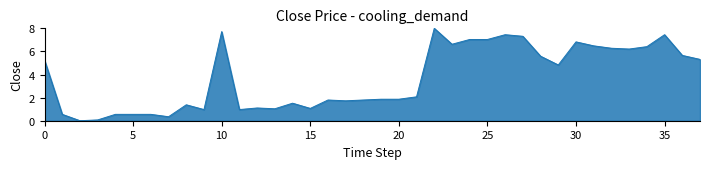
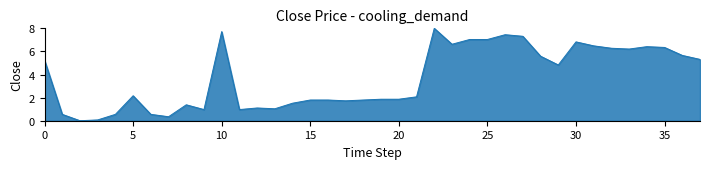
5: 0.6 -> 2.2
15: 1.1 -> 1.8
35: 7.4 -> 6.3
